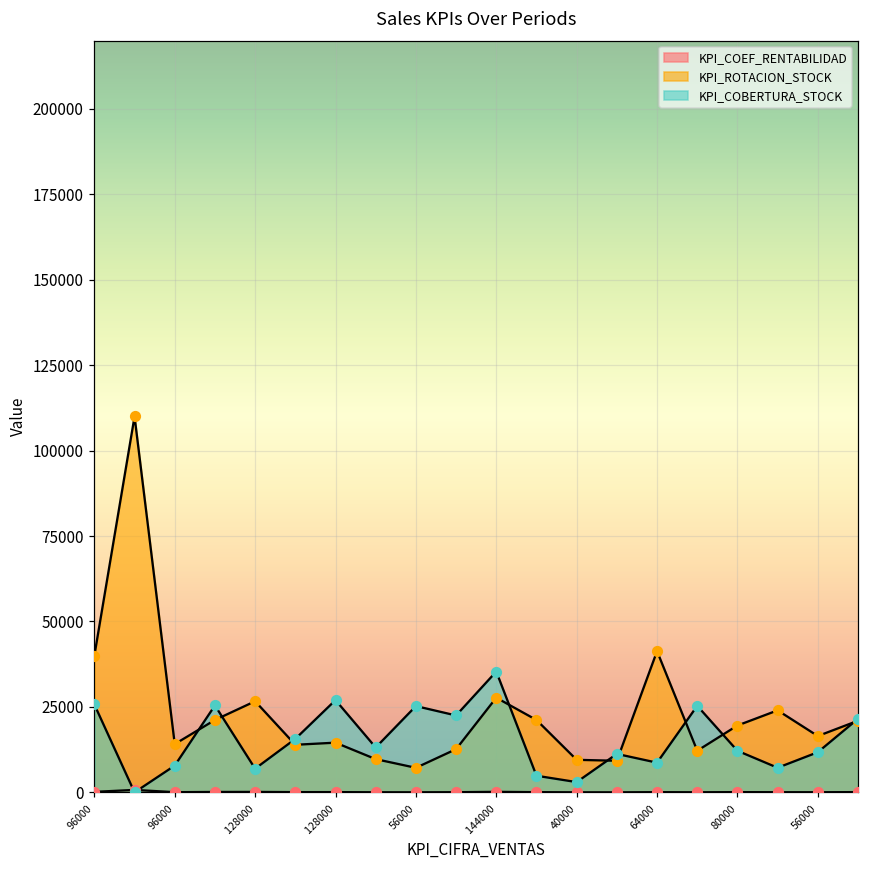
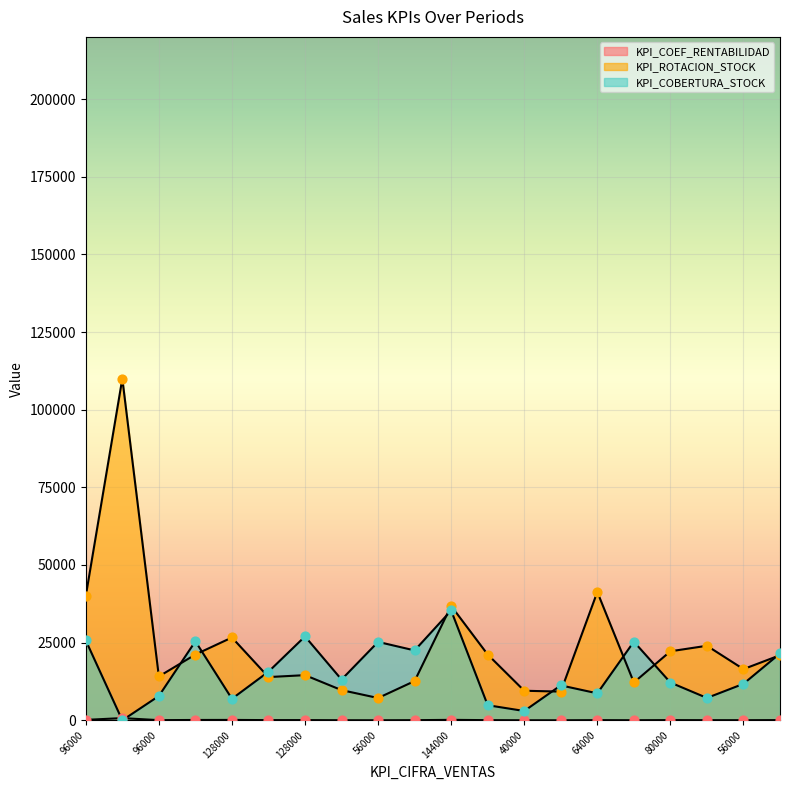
KPI_ROTACION_STOCK, 144000: 28000 -> 37000
KPI_ROTACION_STOCK, 80000: 20000 -> 22000
